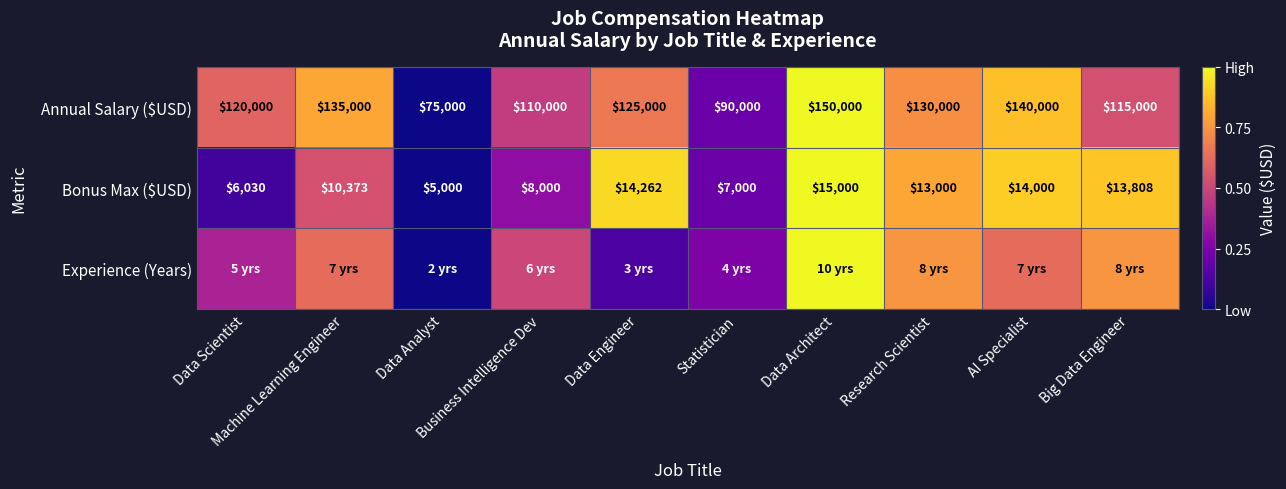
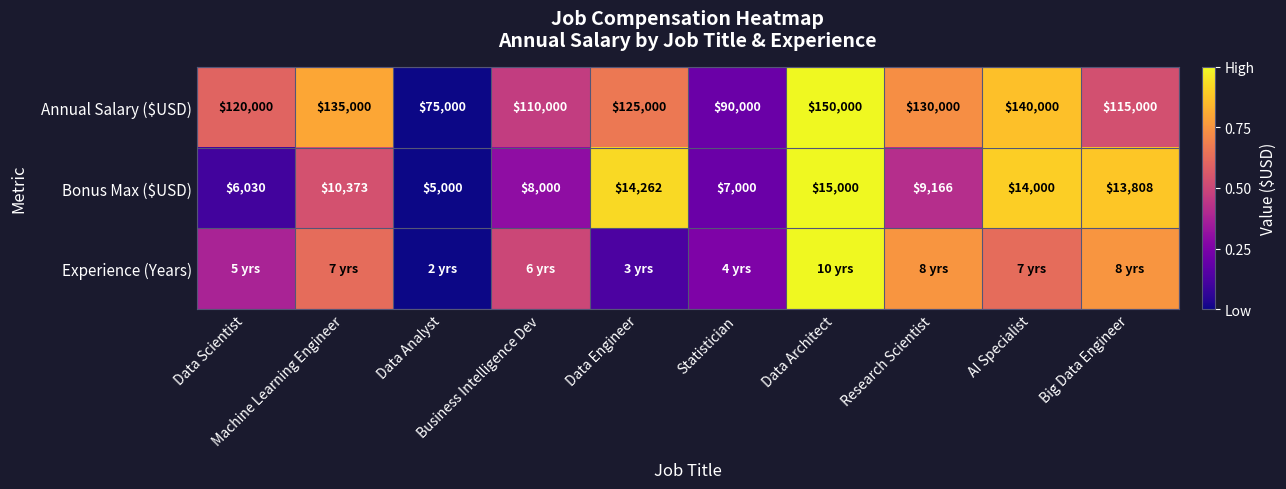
Bonus Max ($USD), Research Scientist: $13,000 -> $9,166
